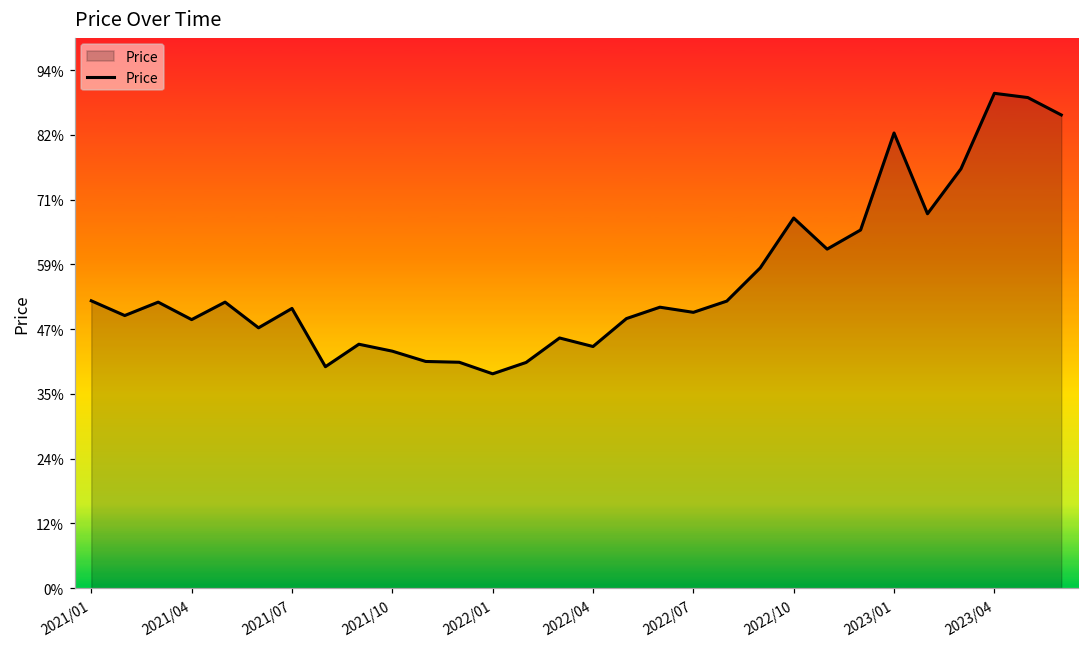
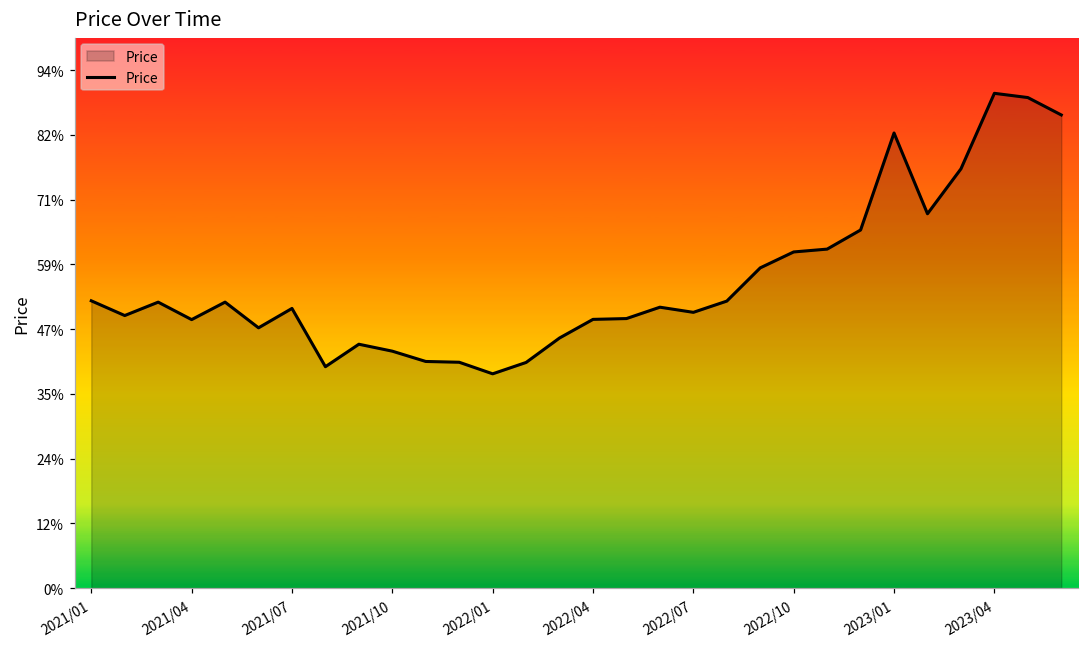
2022/04: 44% -> 49%
2022/10: 67% -> 61%
